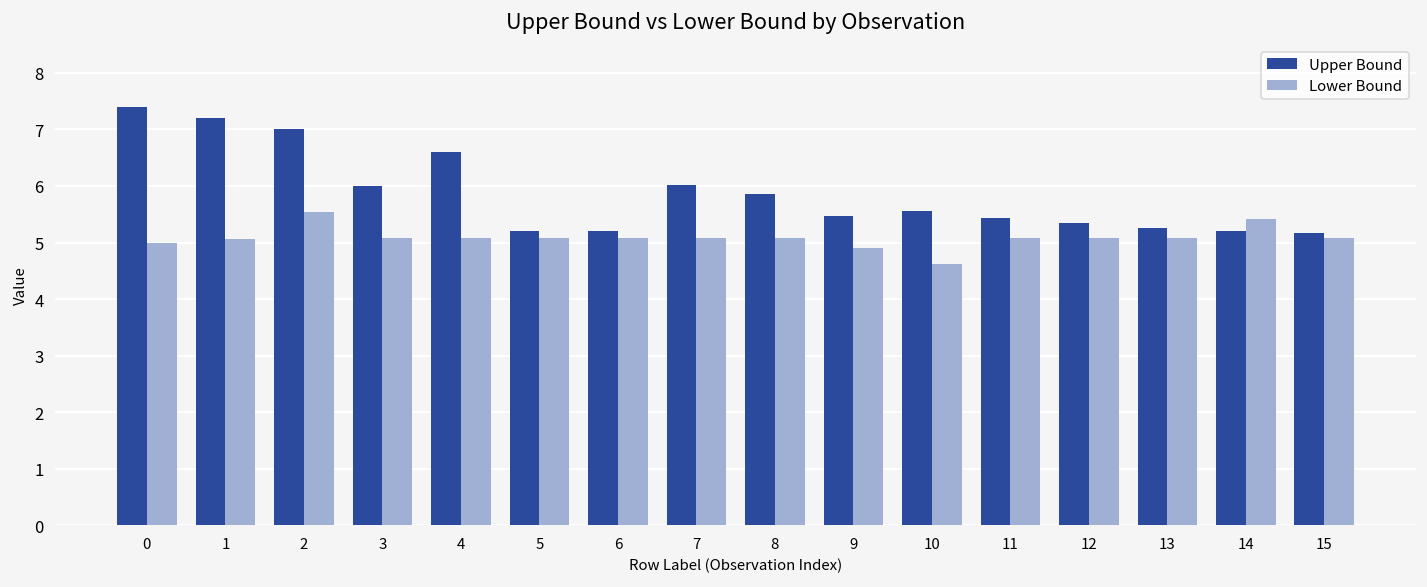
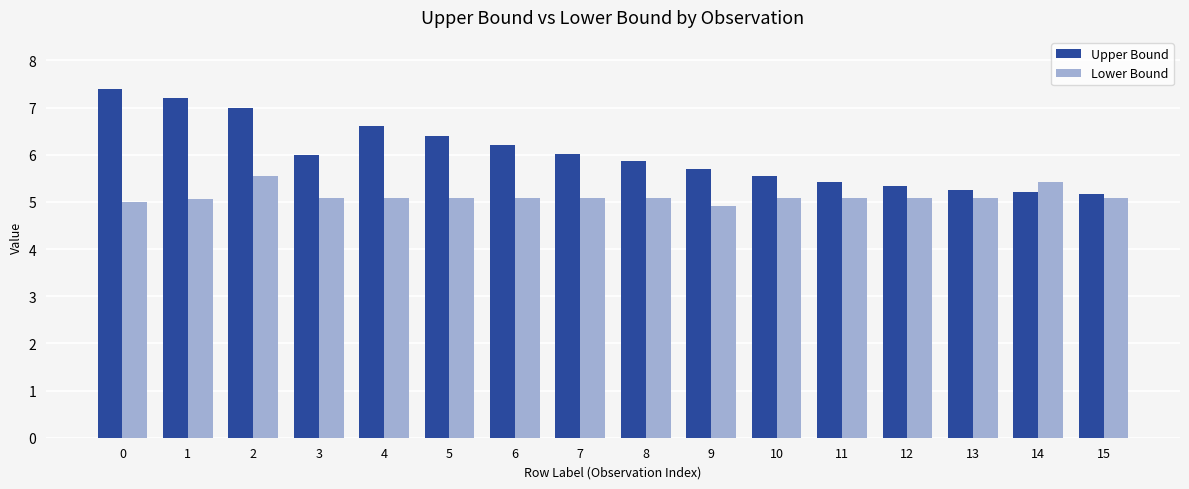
Upper Bound, 5: 5.2 -> 6.4
Upper Bound, 6: 5.2 -> 6.2
Upper Bound, 9: 5.5 -> 5.7
Lower Bound, 10: 4.6 -> 5.1
